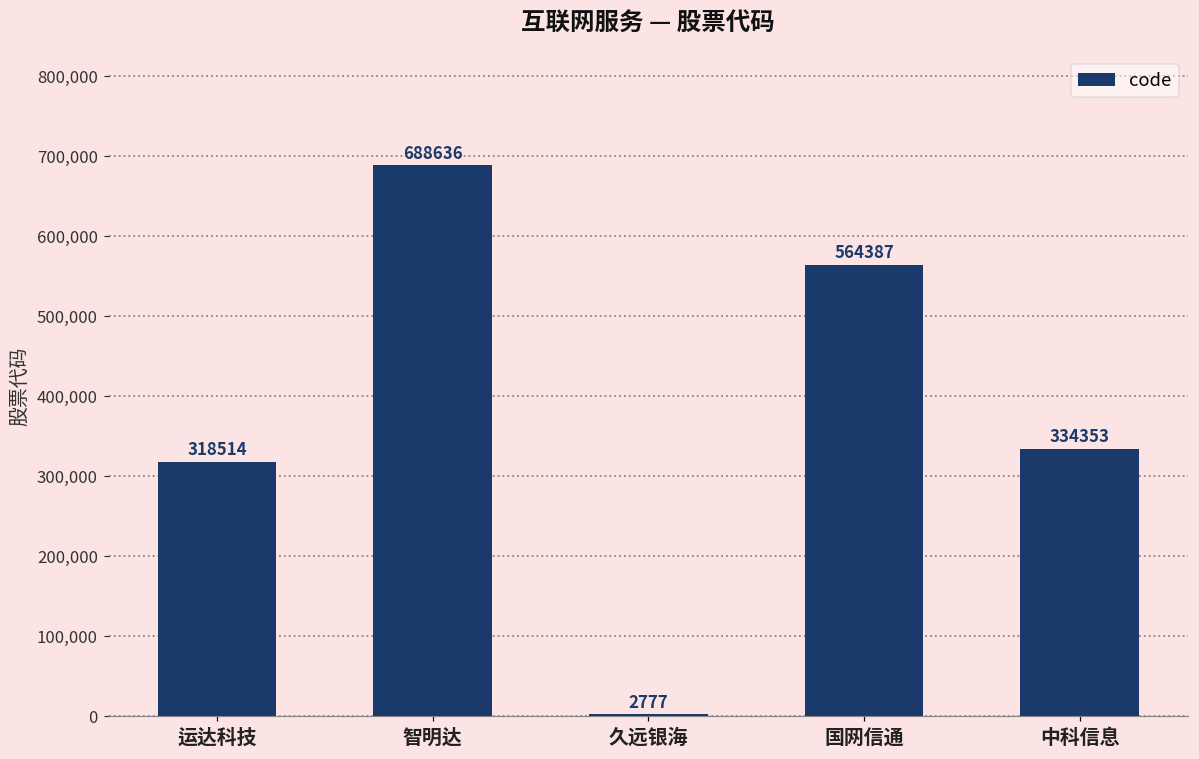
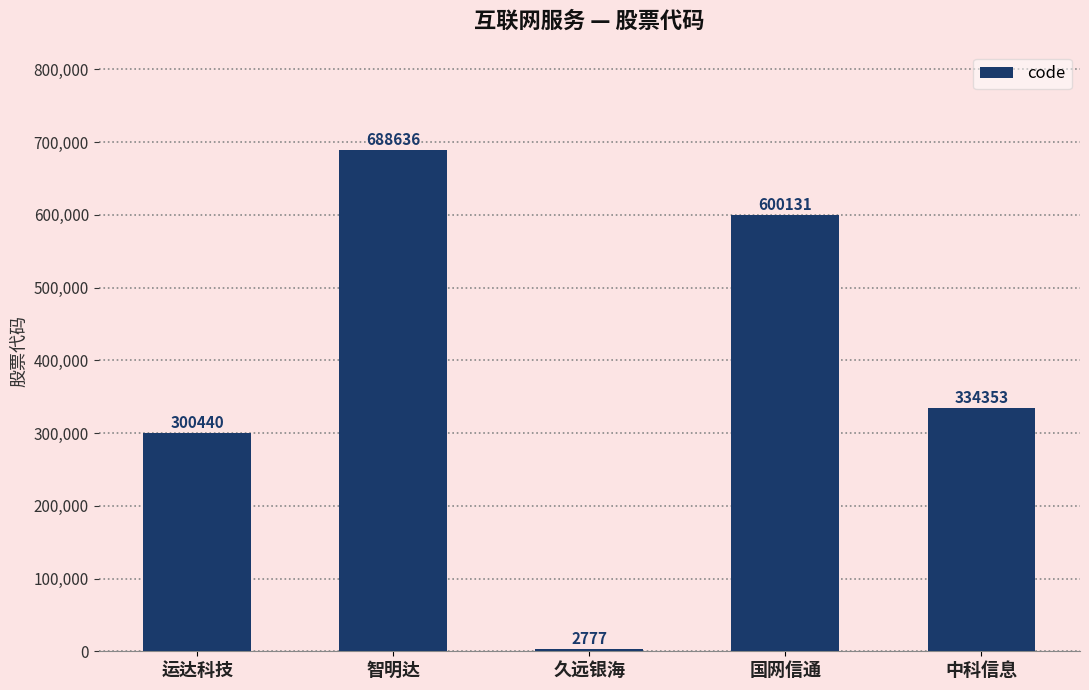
运达科技: 318514 -> 300440
国网信通: 564387 -> 600131
